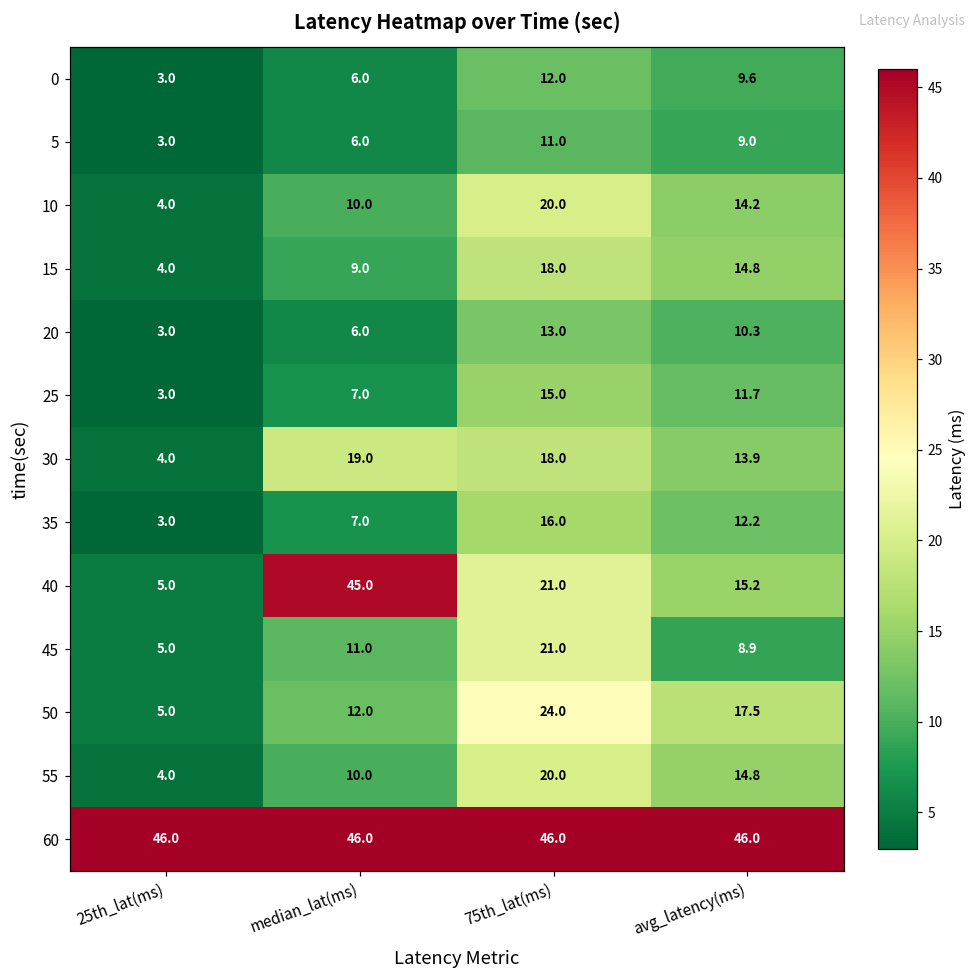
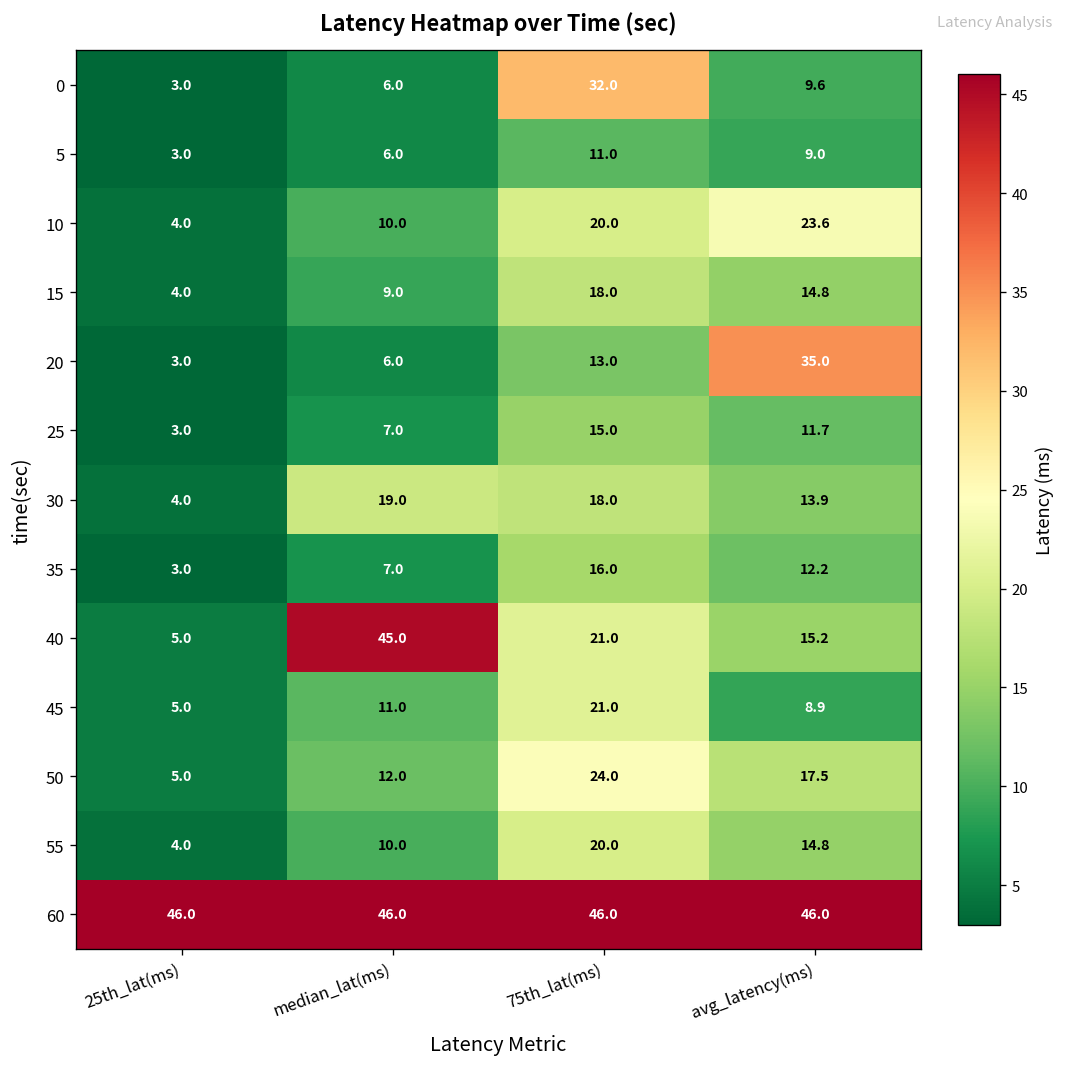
0, 75th_lat(ms): 12.0 -> 32.0
10, avg_latency(ms): 14.2 -> 23.6
20, avg_latency(ms): 10.3 -> 35.0
